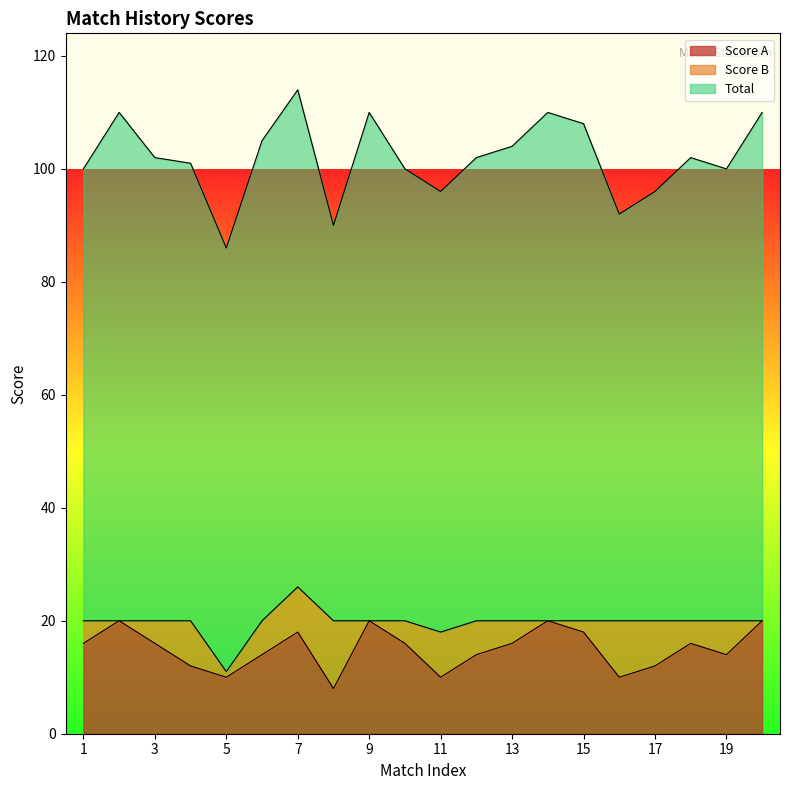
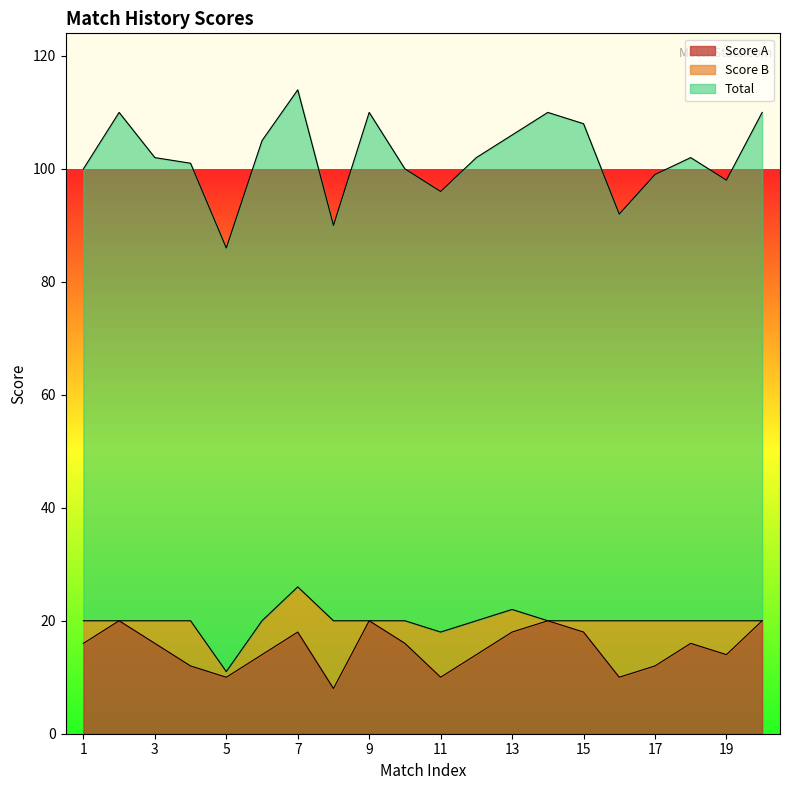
Score A, 13: 16 -> 18
Total, 17: 96 -> 99
Total, 19: 100 -> 98
